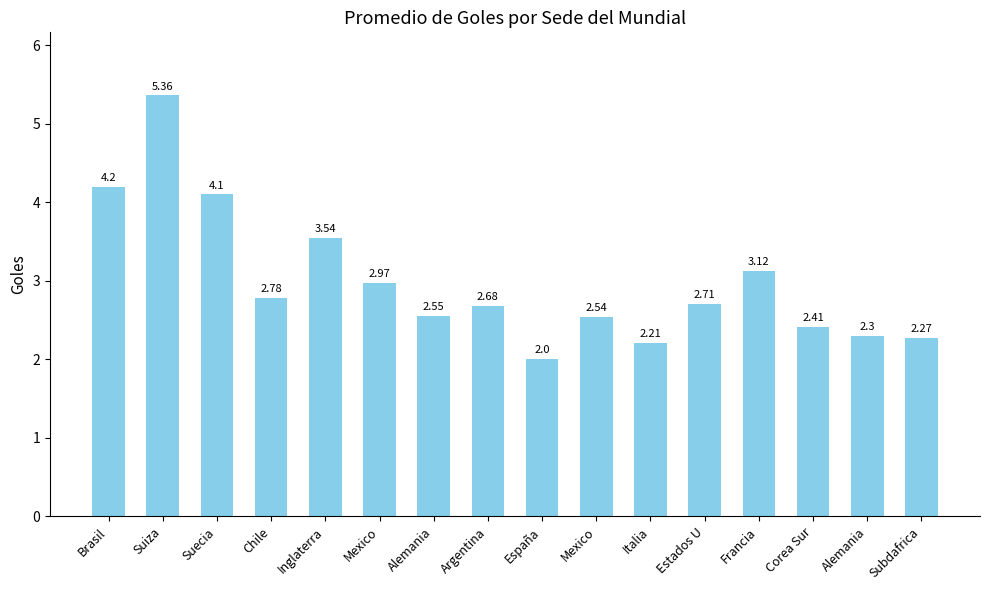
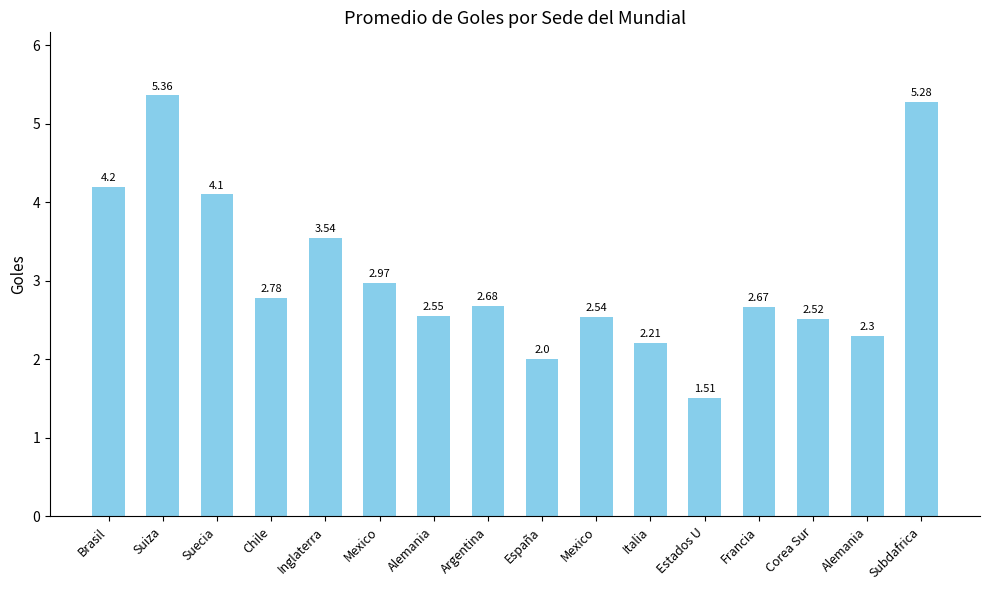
Estados U: 2.71 -> 1.51
Francia: 3.12 -> 2.67
Corea Sur: 2.41 -> 2.52
Subdafrica: 2.27 -> 5.28
